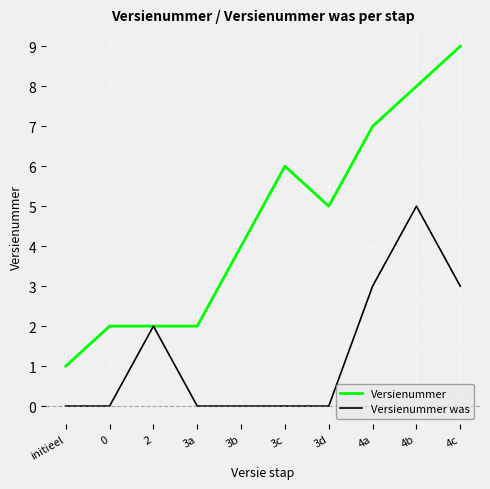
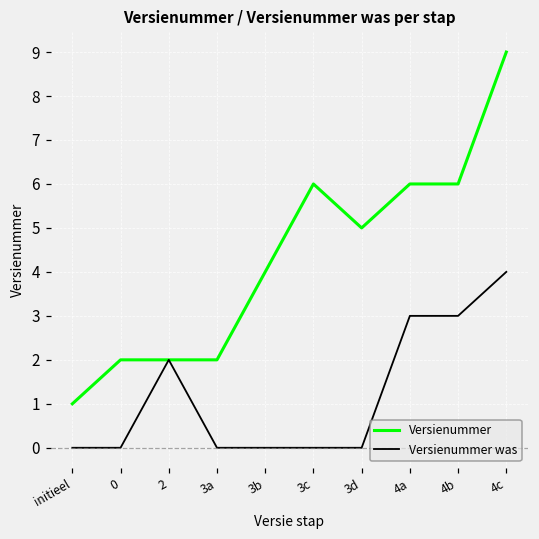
Versienummer, 4a: 7 -> 6
Versienummer, 4b: 8 -> 6
Versienummer was, 4b: 5 -> 3
Versienummer was, 4c: 3 -> 4
